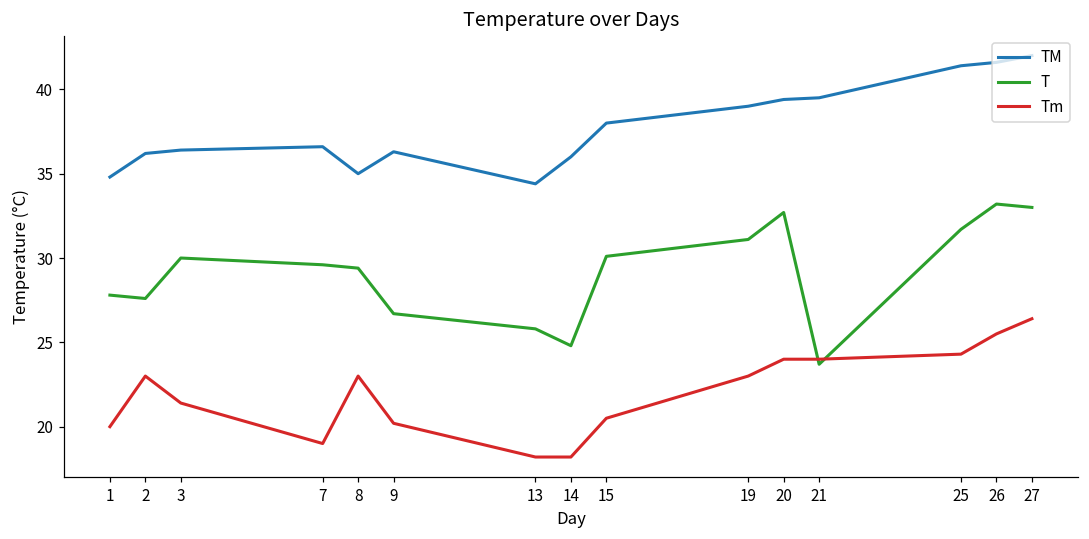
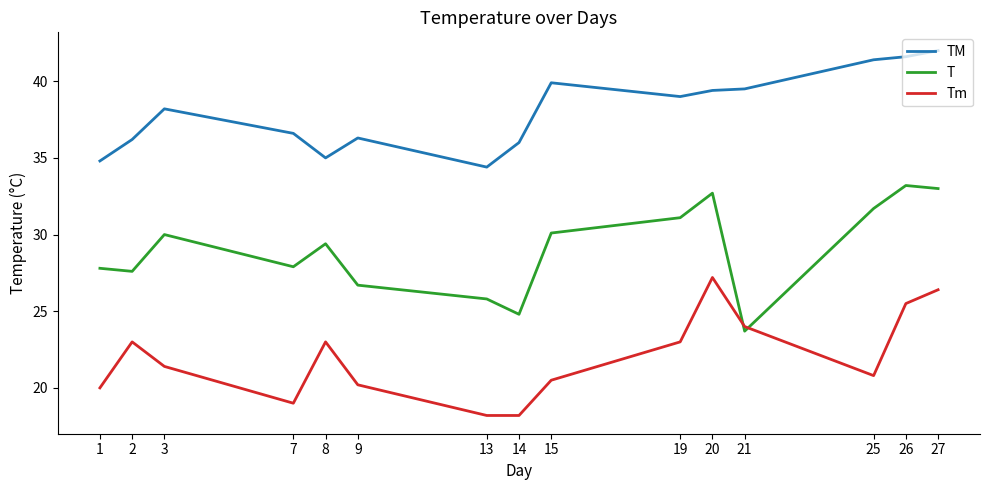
TM, 3: 36.4 -> 38.2
T, 7: 29.6 -> 27.9
TM, 15: 38.0 -> 39.9
Tm, 20: 24.0 -> 27.2
Tm, 25: 24.3 -> 20.8
